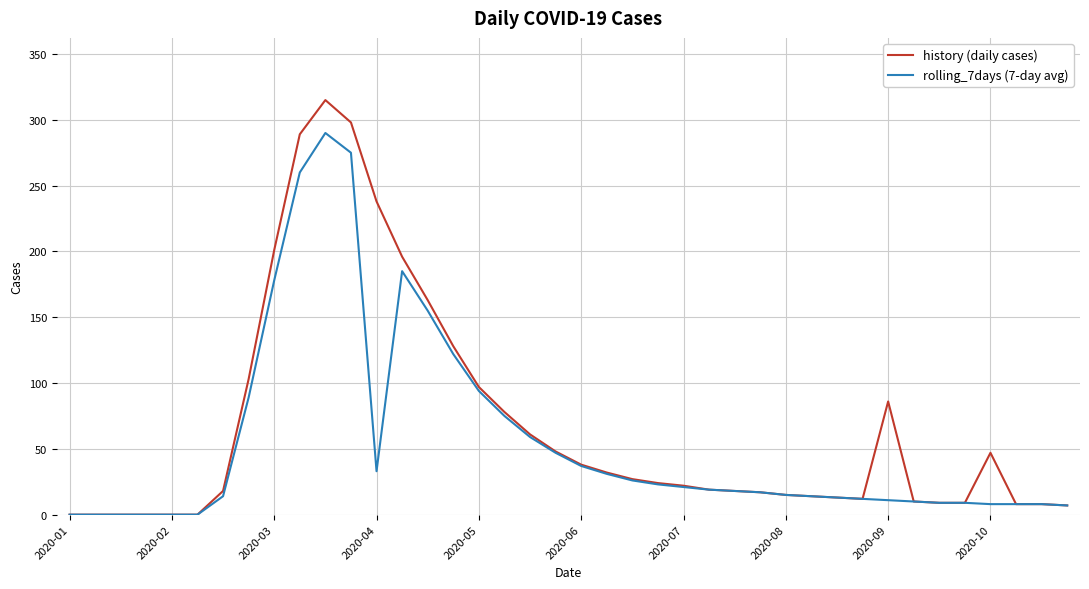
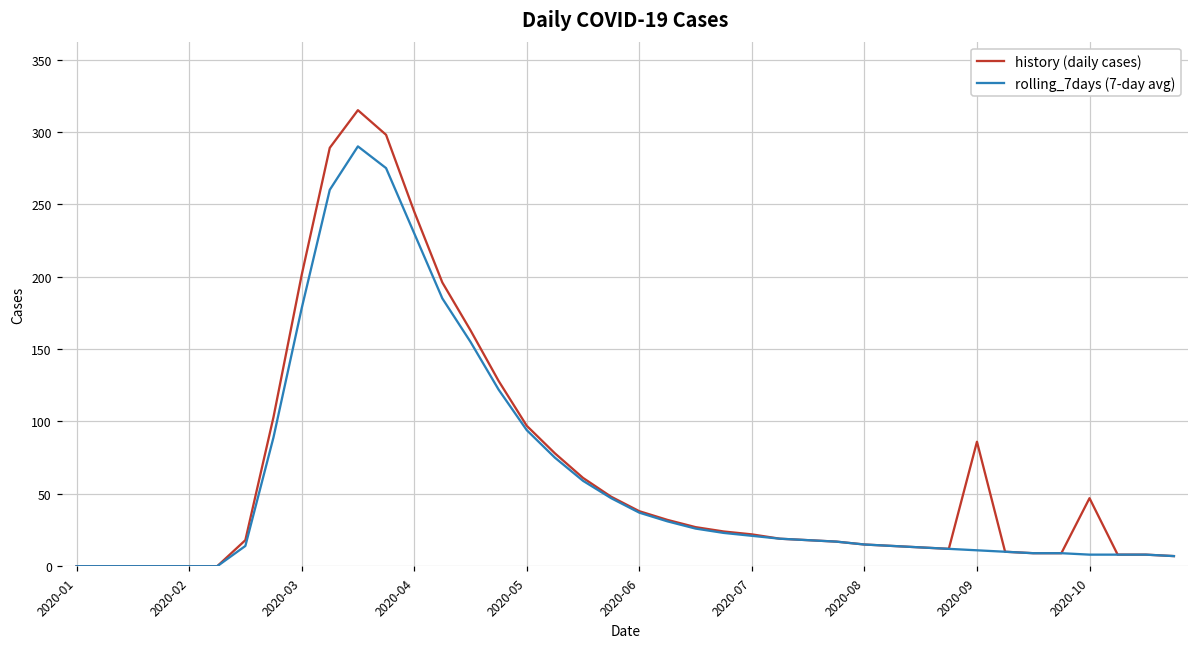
history (daily cases), 2020-04: 238 -> 245
rolling_7days (7-day avg), 2020-04: 33 -> 230
